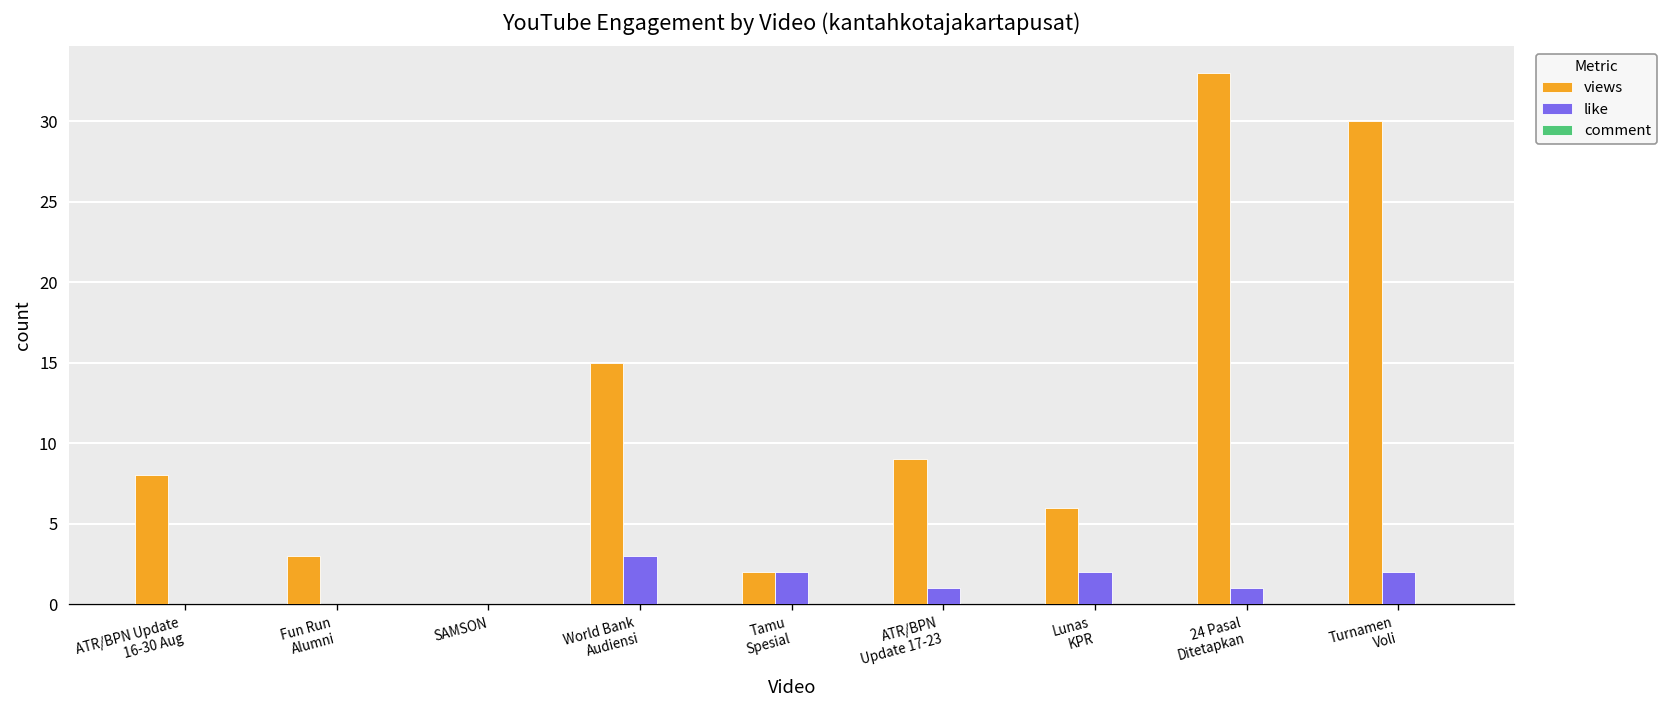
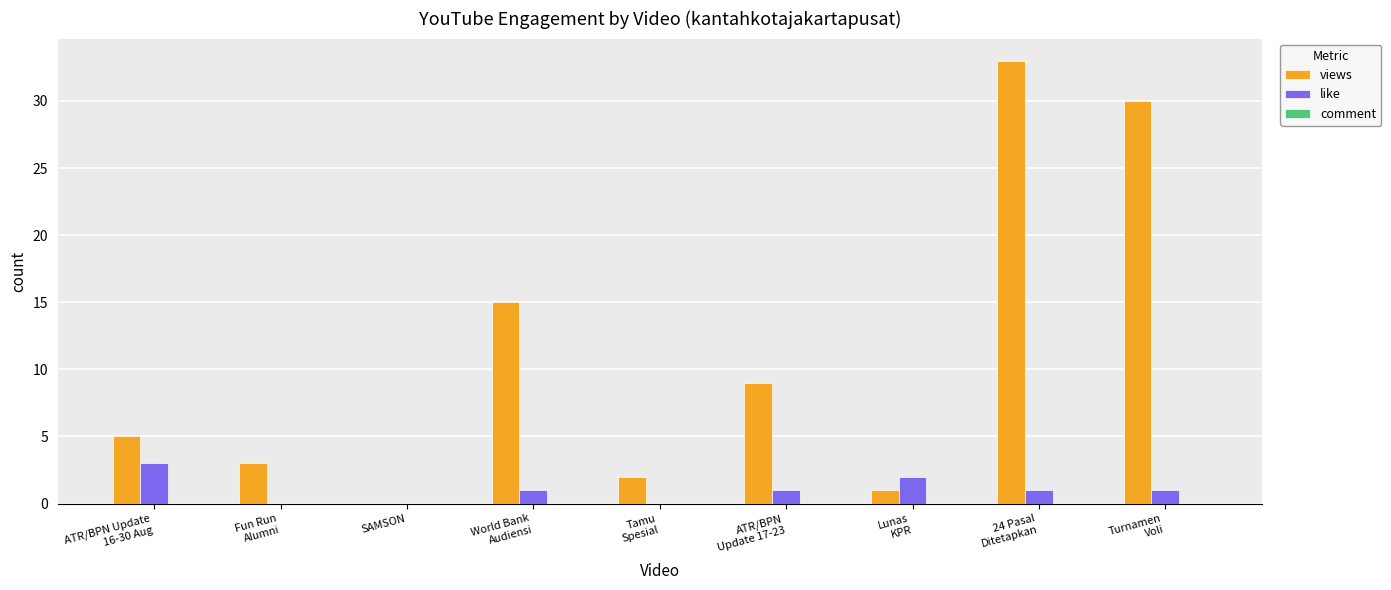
views, ATR/BPN Update 16-30 Aug: 8 -> 5
like, ATR/BPN Update 16-30 Aug: 0 -> 3
like, World Bank Audiensi: 3 -> 1
like, Tamu Spesial: 2 -> 0
views, Lunas KPR: 6 -> 1
like, Turnamen Voli: 2 -> 1
